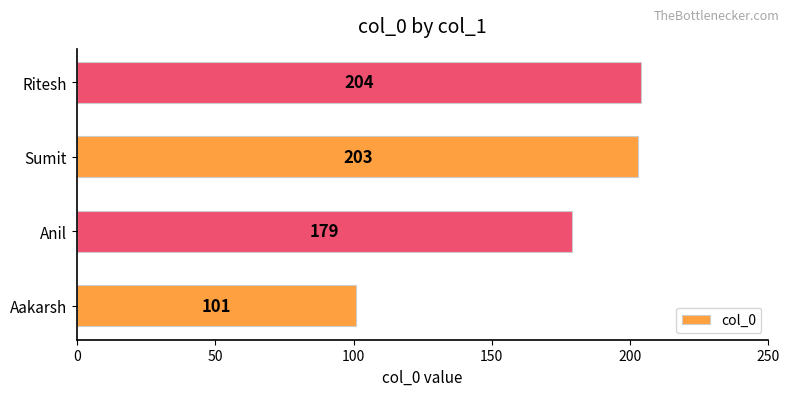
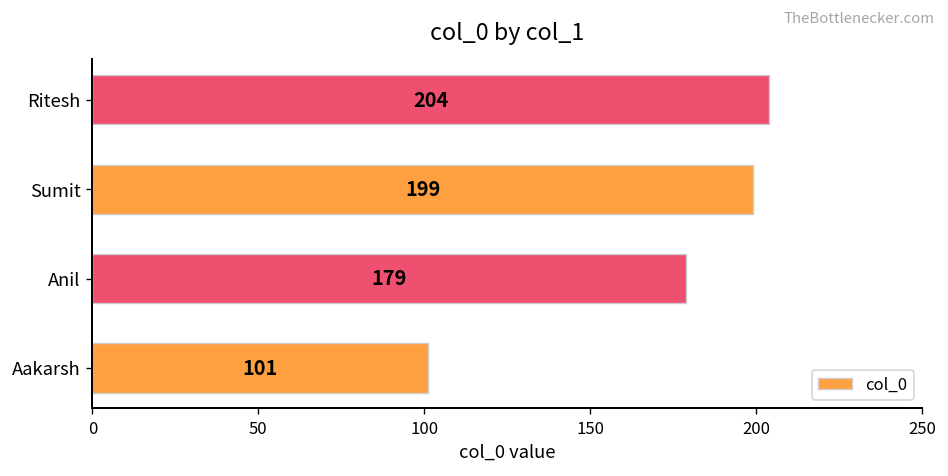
Sumit: 203 -> 199
